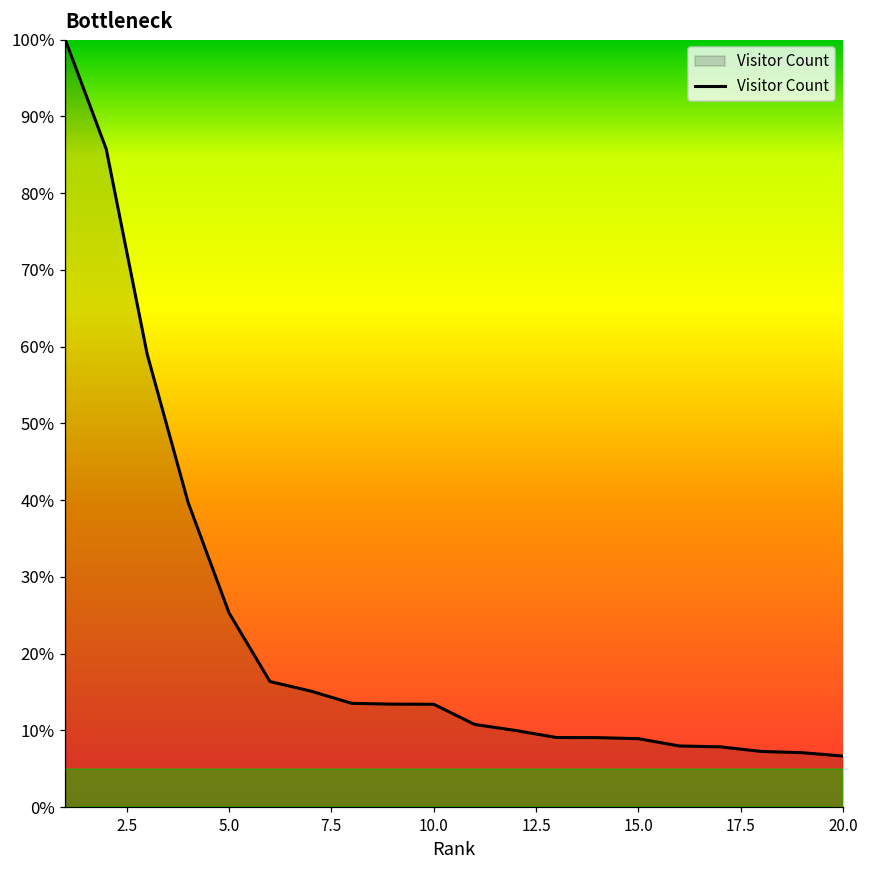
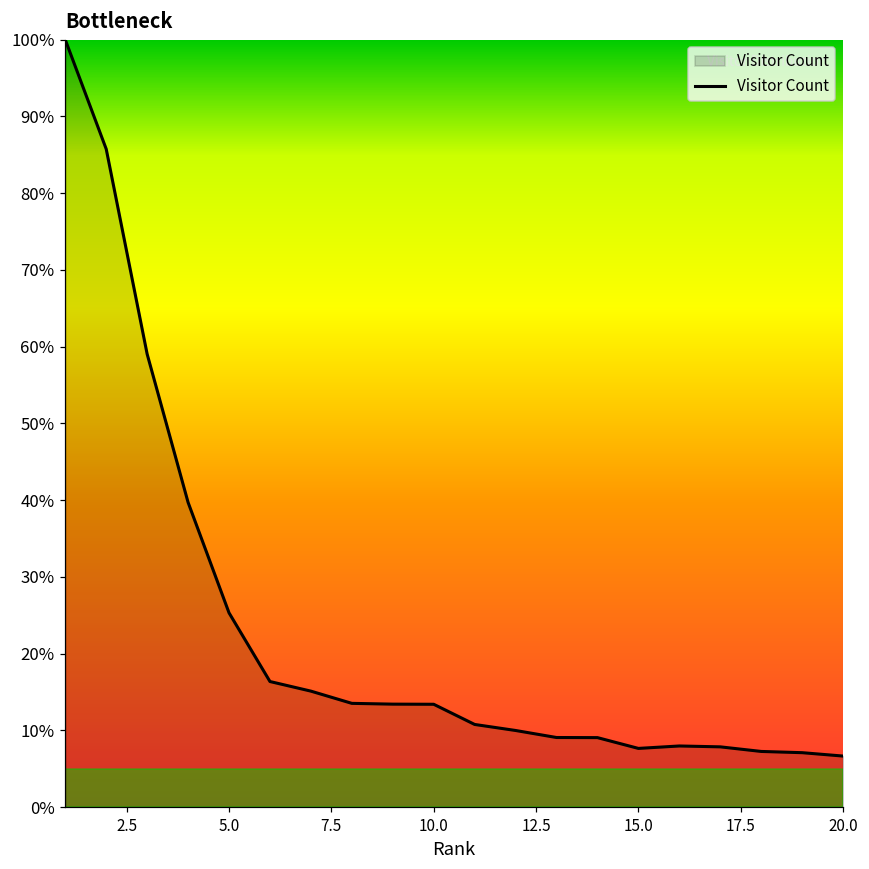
15.0: 9% -> 8%
